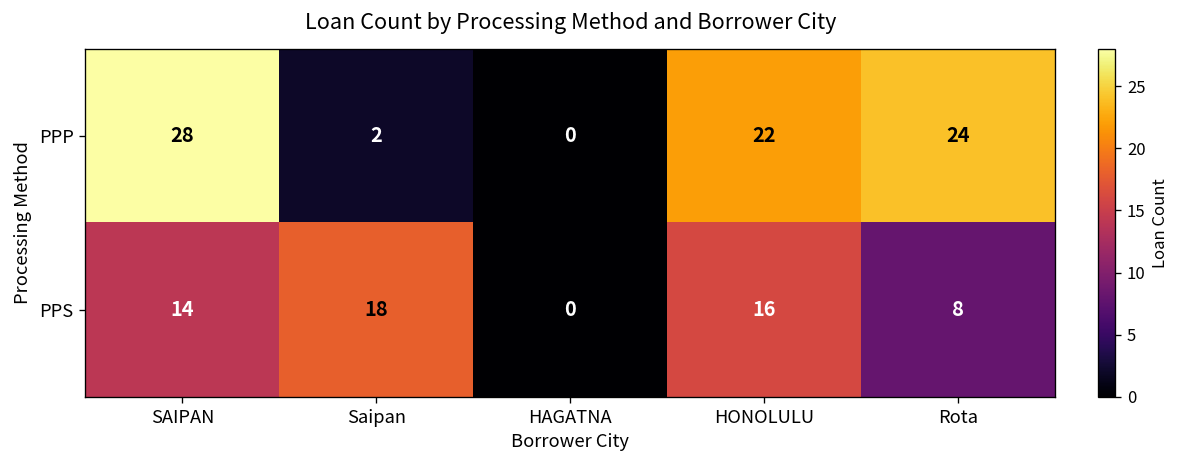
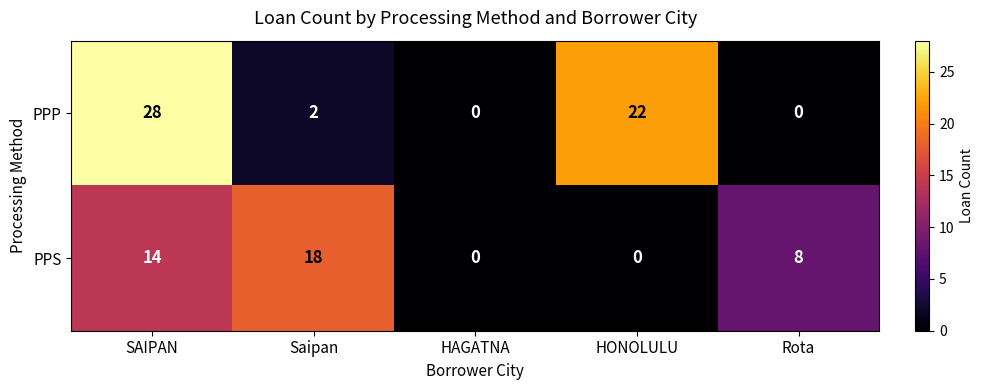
PPP, Rota: 24 -> 0
PPS, HONOLULU: 16 -> 0
